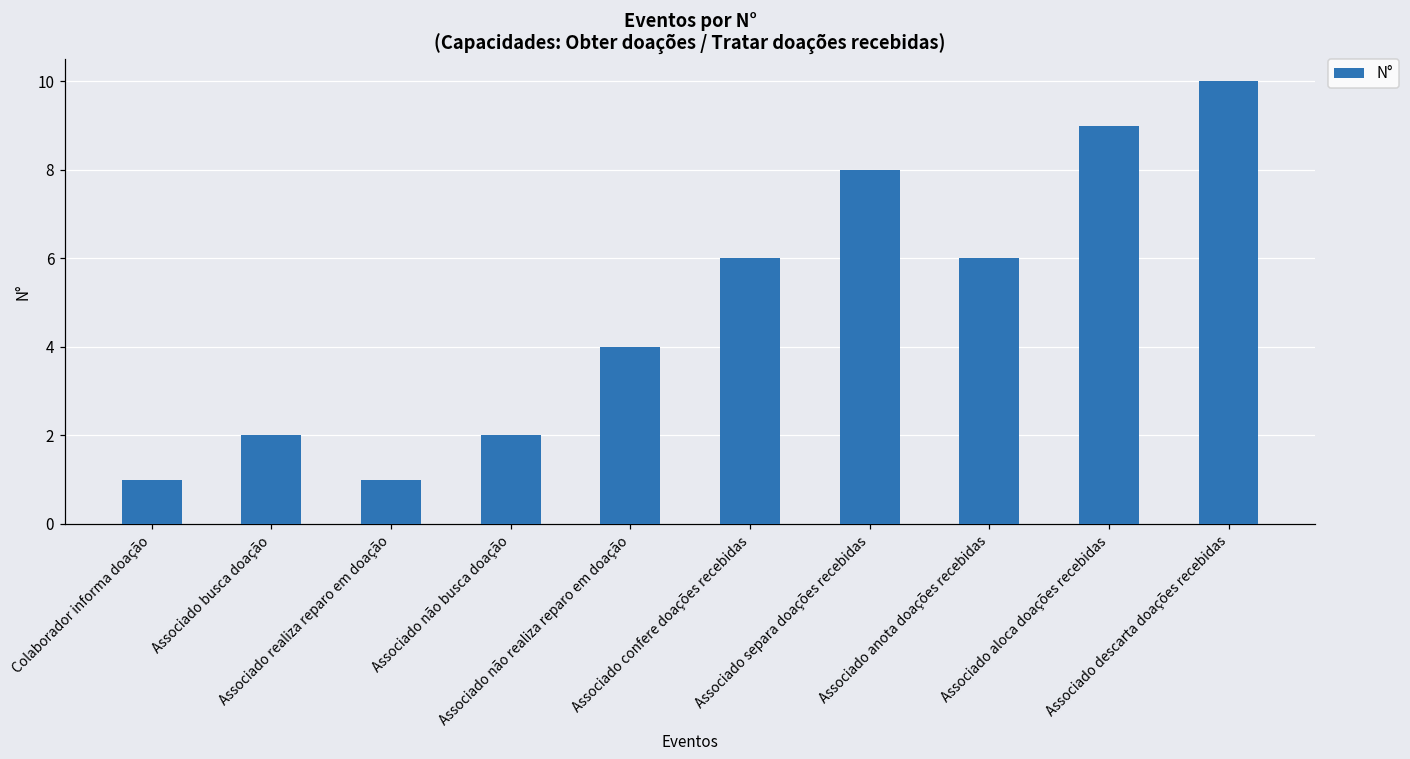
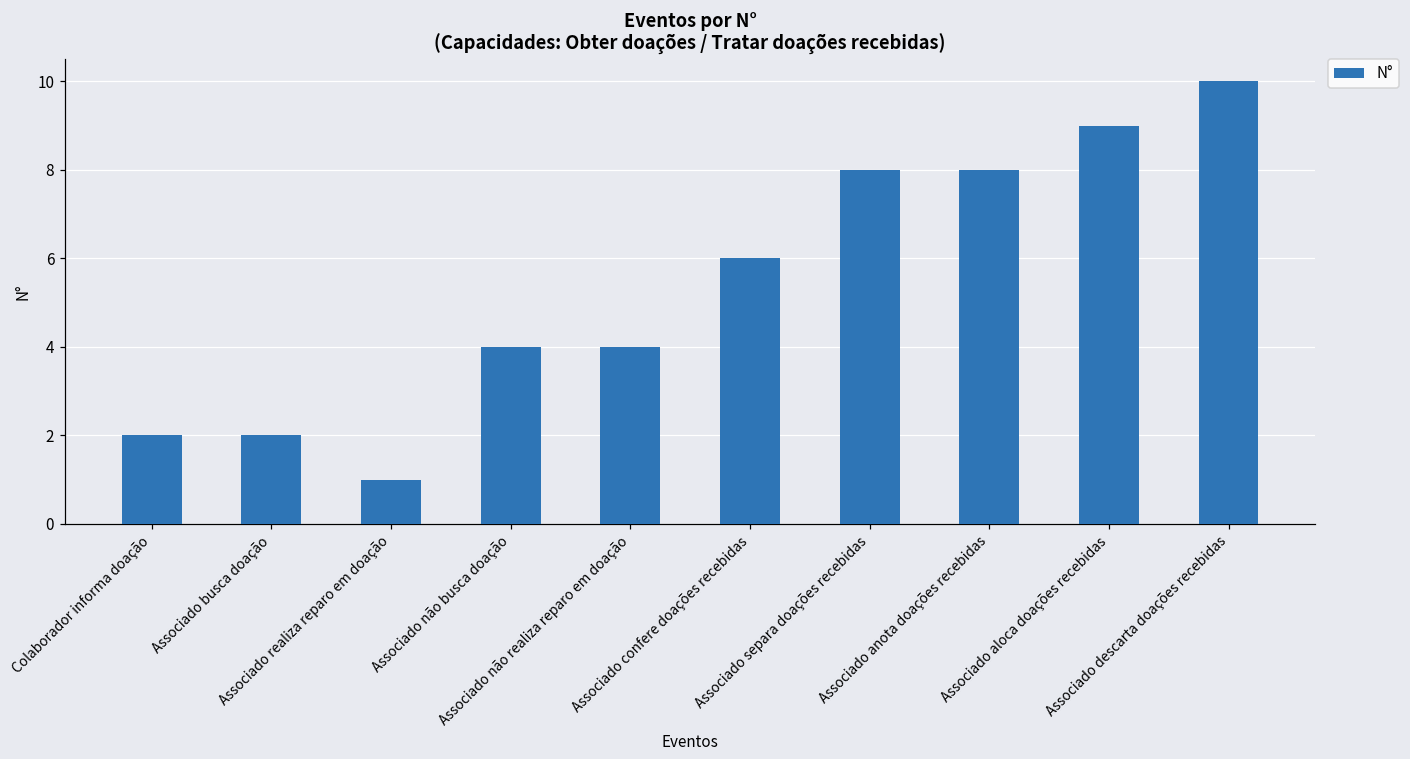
Colaborador informa doação: 1 -> 2
Associado não busca doação: 2 -> 4
Associado anota doações recebidas: 6 -> 8
